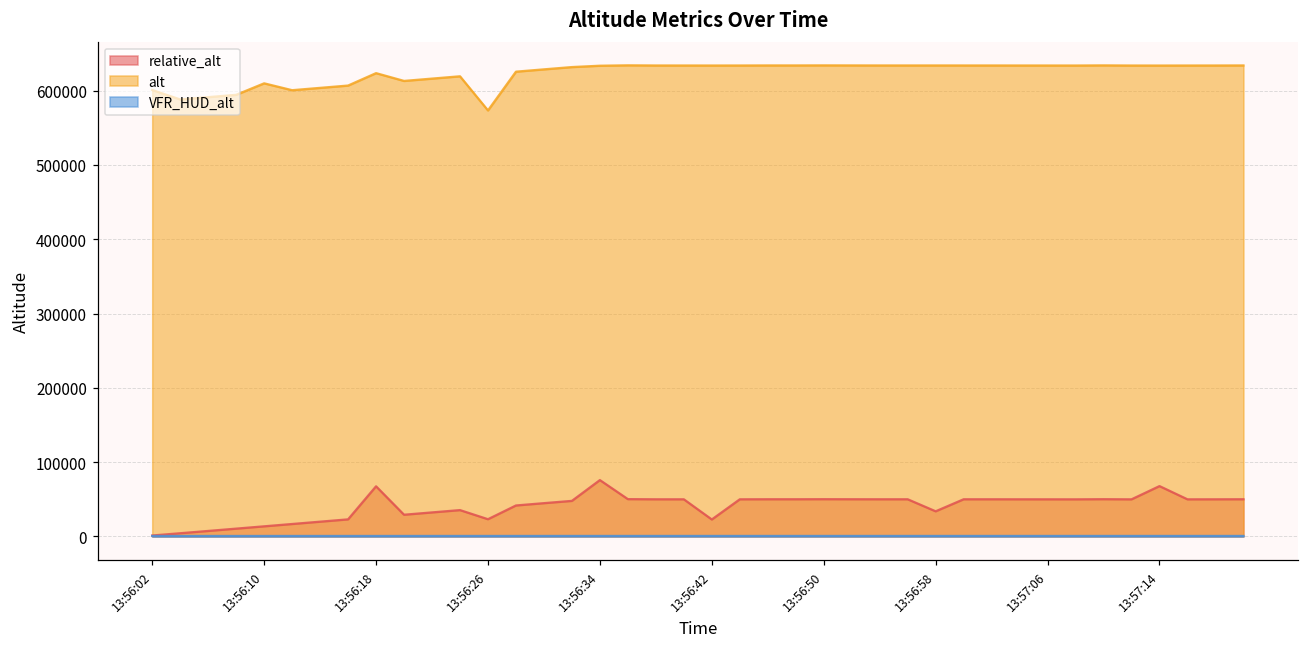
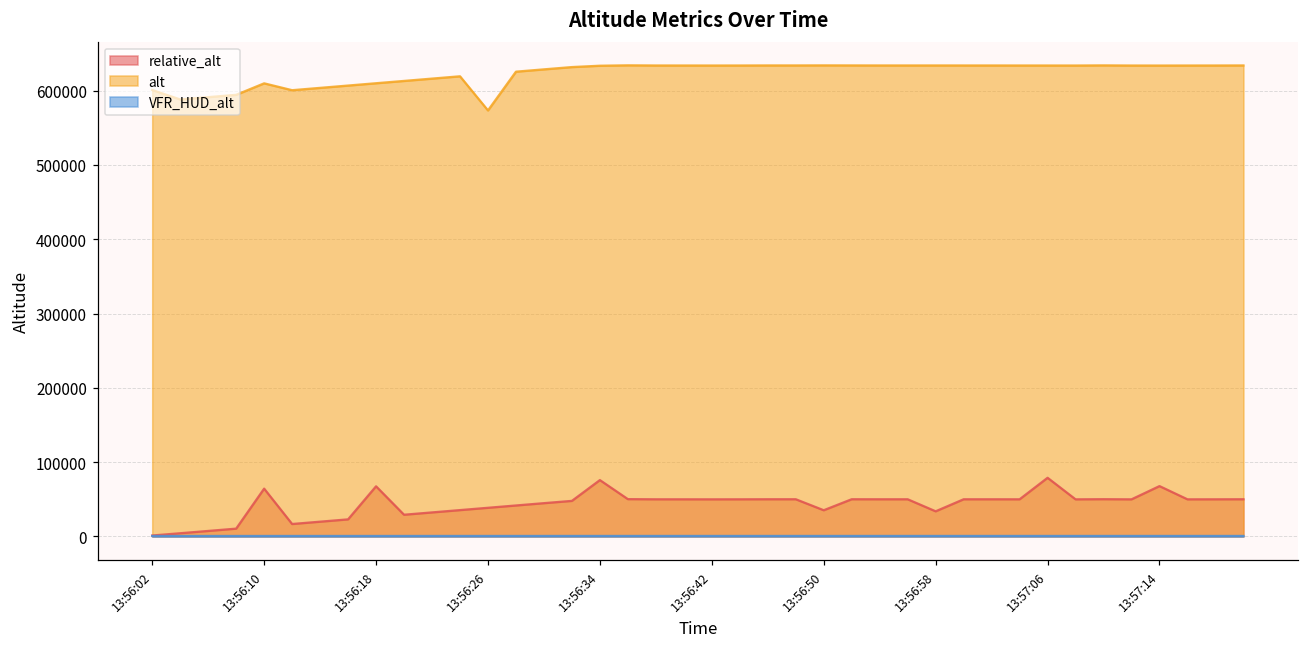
relative_alt, 13:56:10: 10000 -> 60000
alt, 13:56:18: 620000 -> 610000
relative_alt, 13:56:26: 20000 -> 40000
relative_alt, 13:56:42: 20000 -> 50000
relative_alt, 13:56:50: 50000 -> 40000
relative_alt, 13:57:06: 50000 -> 80000
